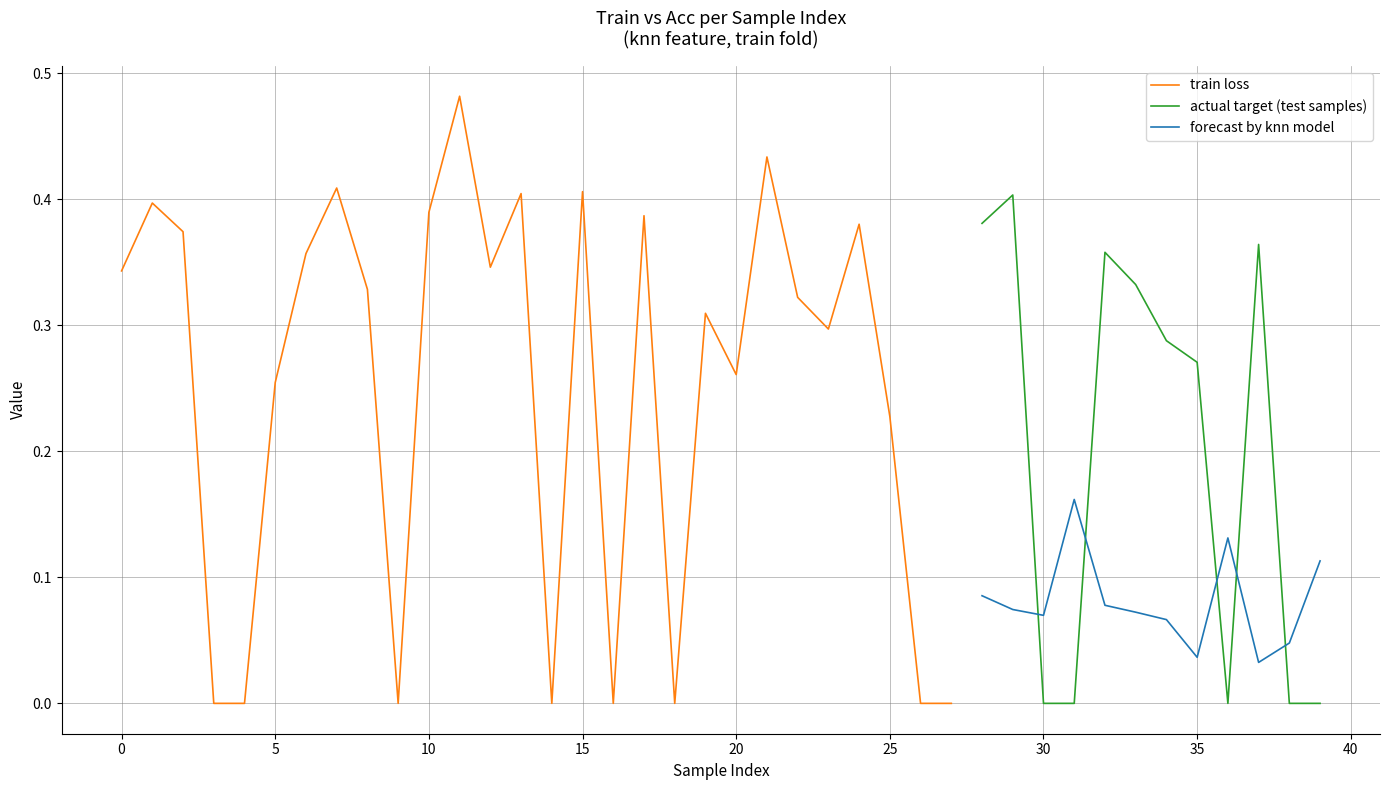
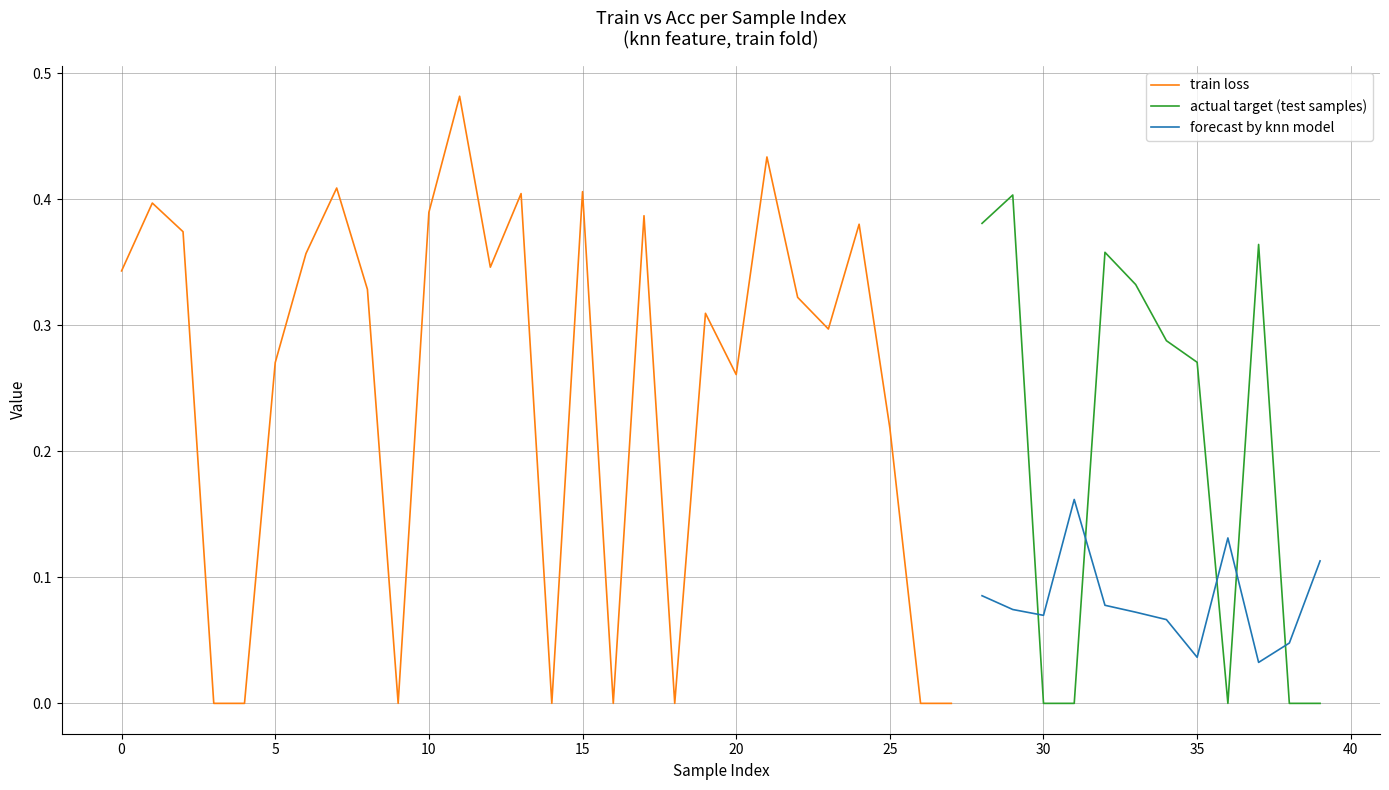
train loss, 5: 0.255 -> 0.270
train loss, 25: 0.228 -> 0.219
